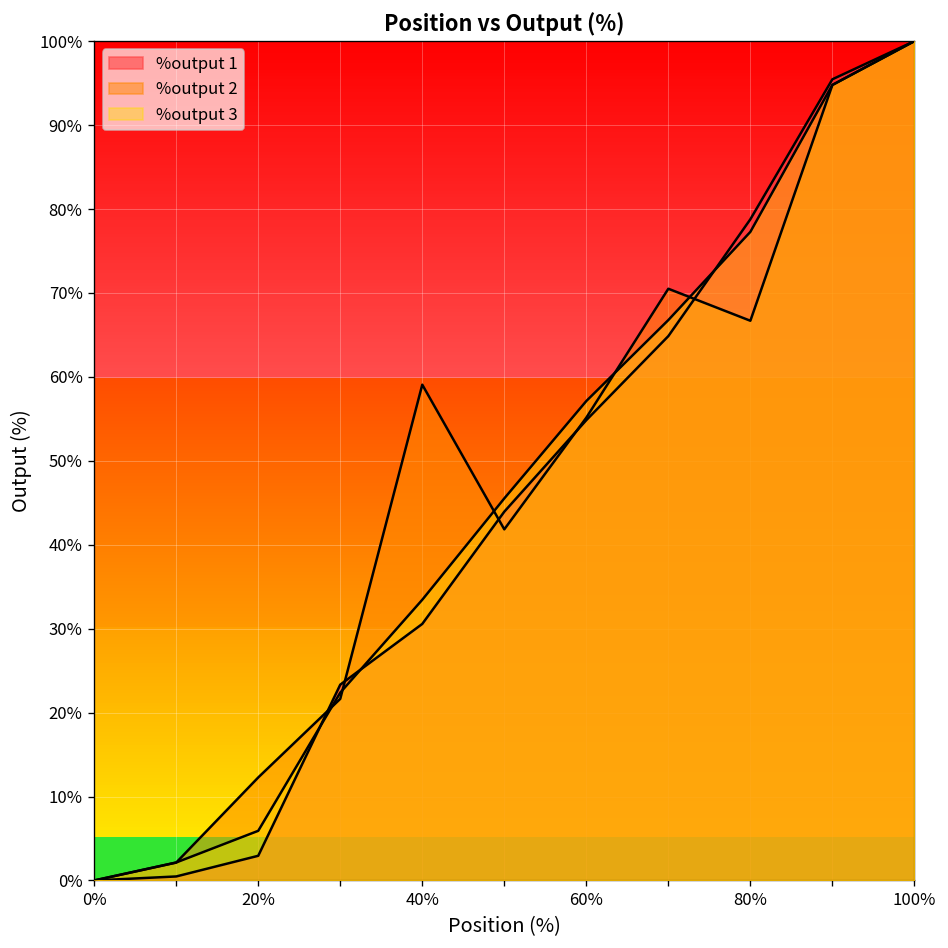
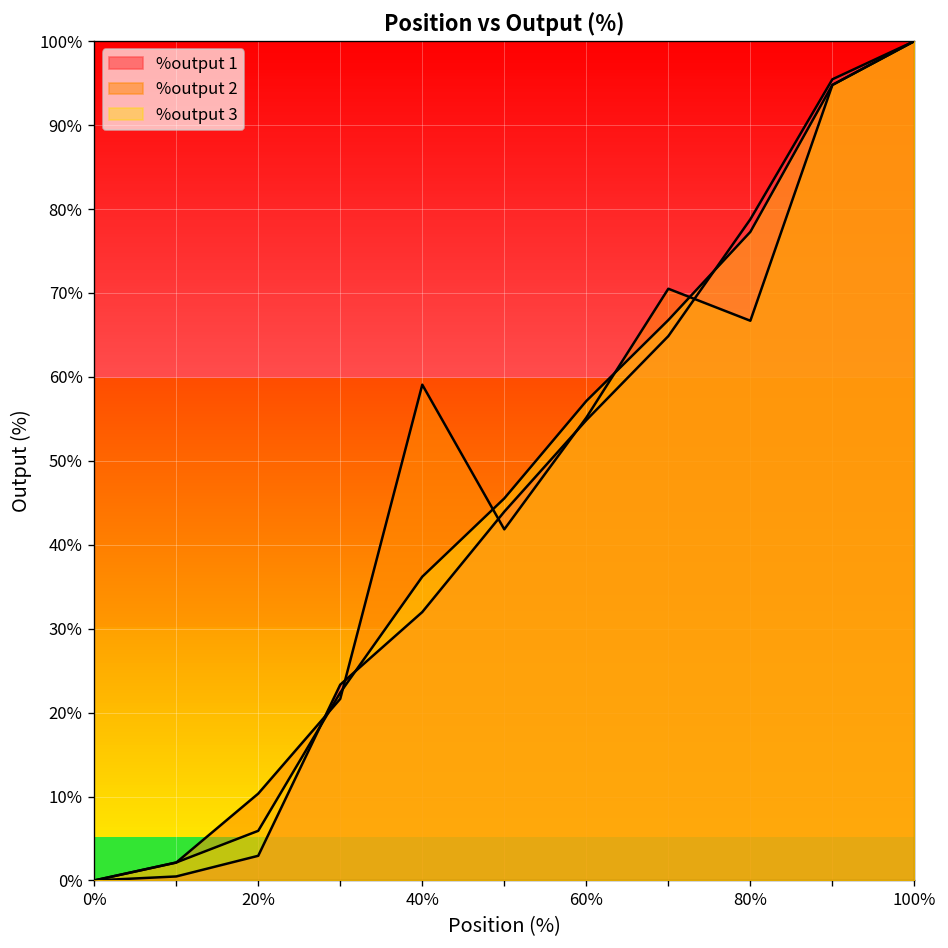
%output 2, 20%: 12% -> 10%
%output 1, 40%: 31% -> 32%
%output 3, 40%: 33% -> 36%
